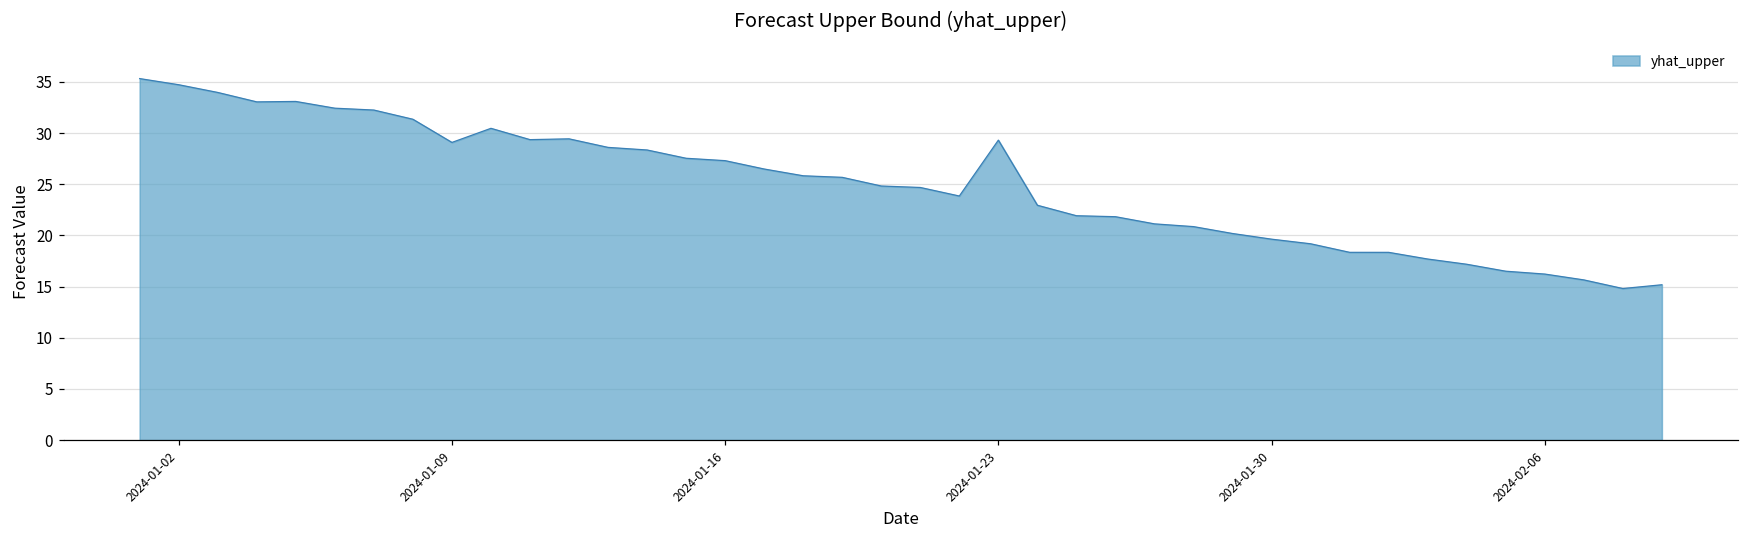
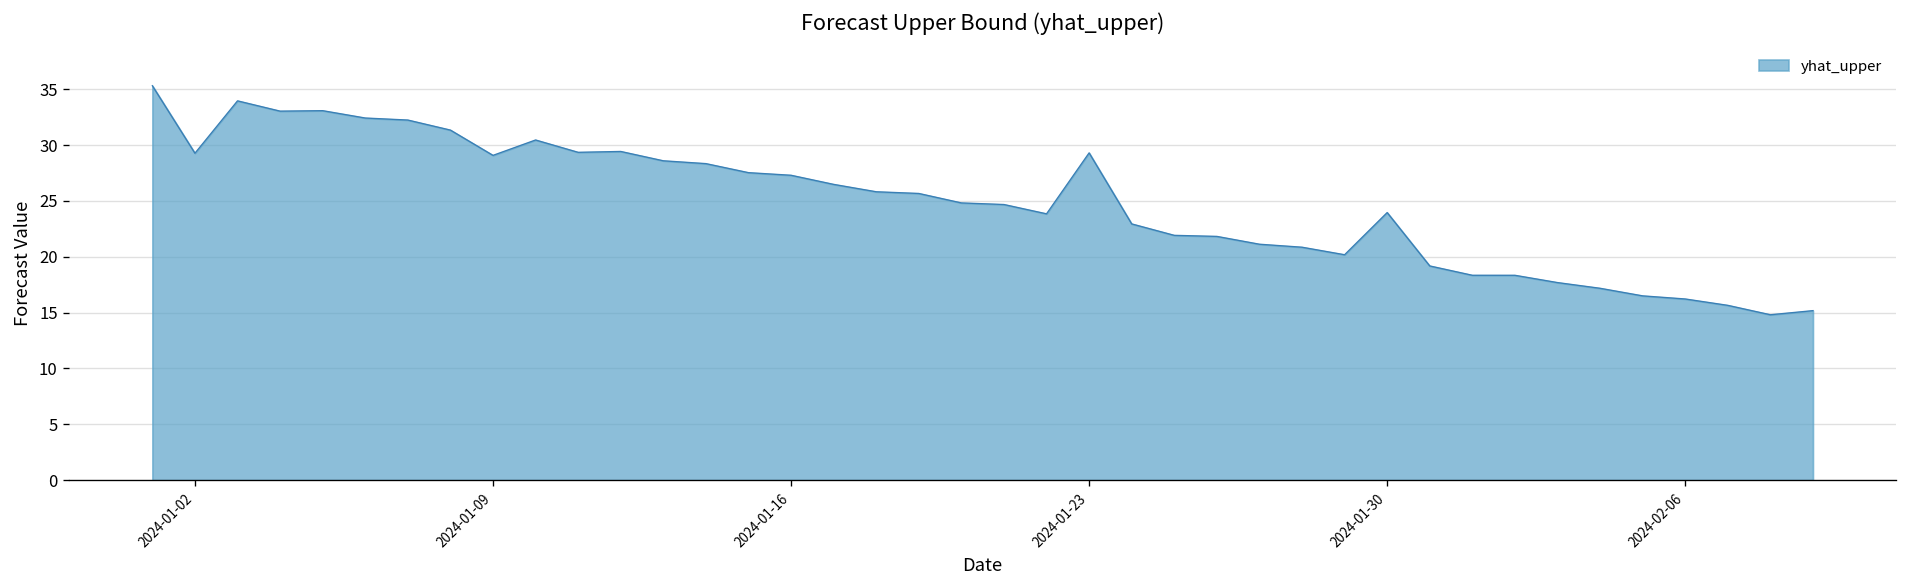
2024-01-02: 35 -> 29
2024-01-30: 20 -> 24
